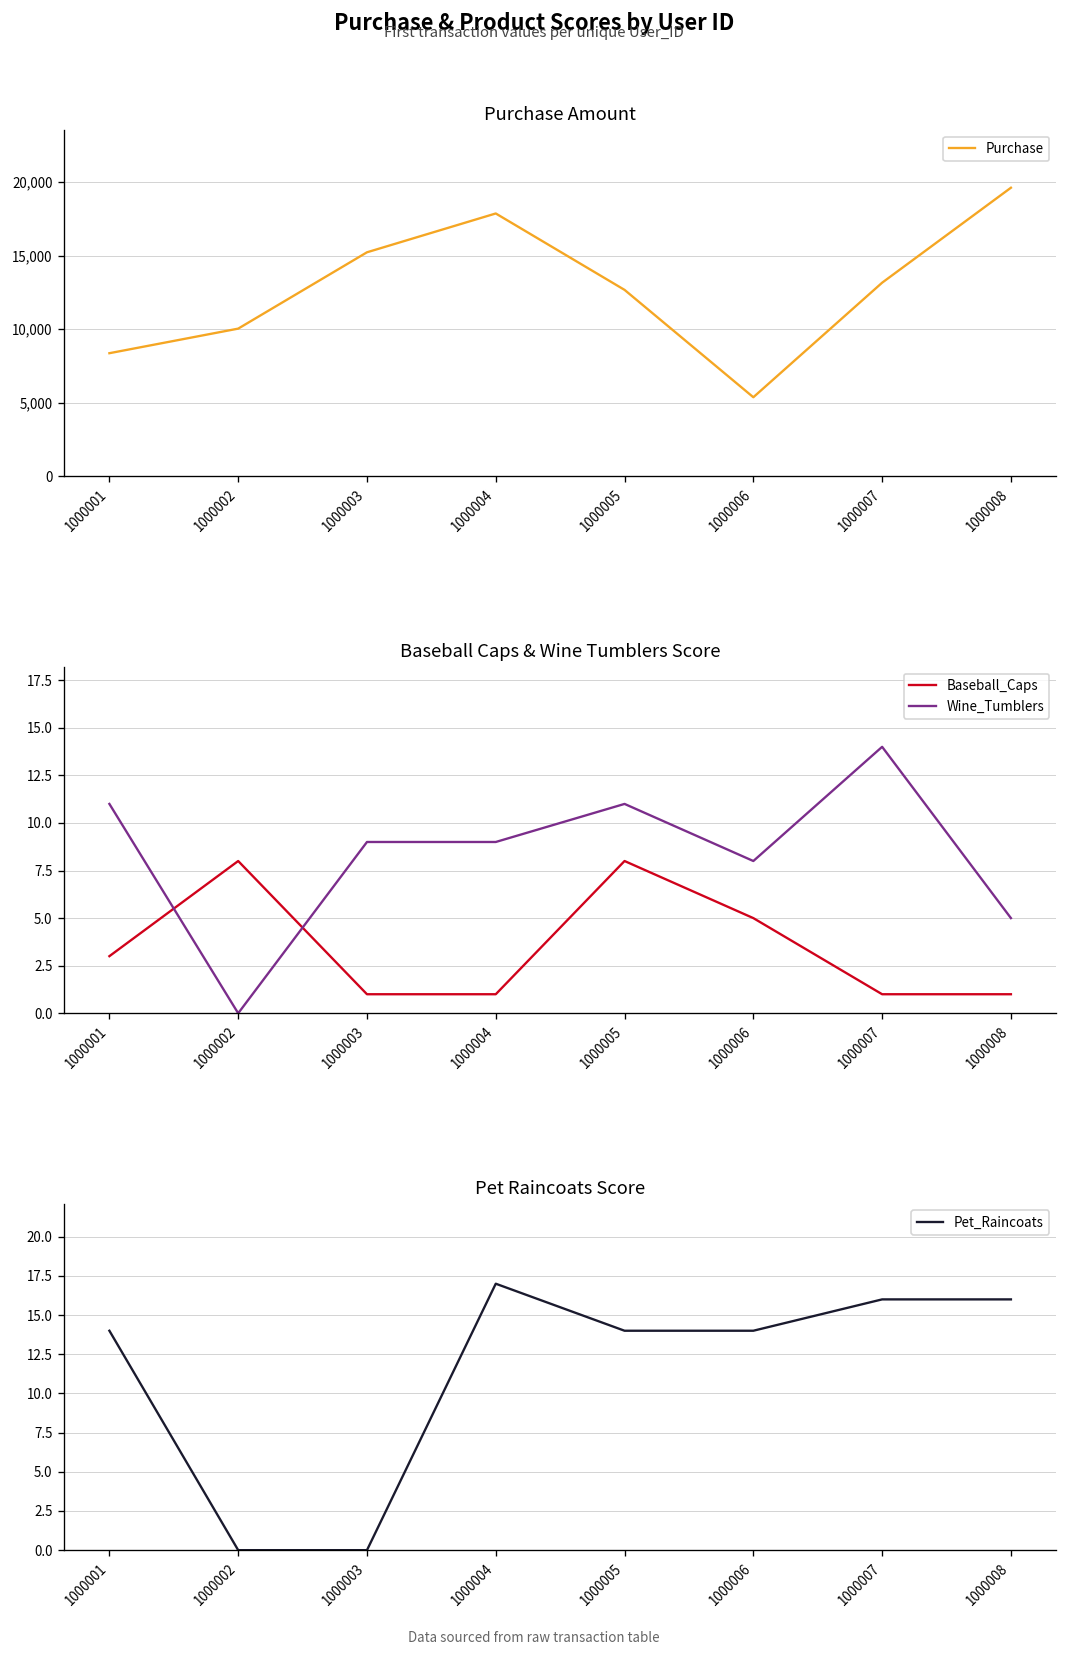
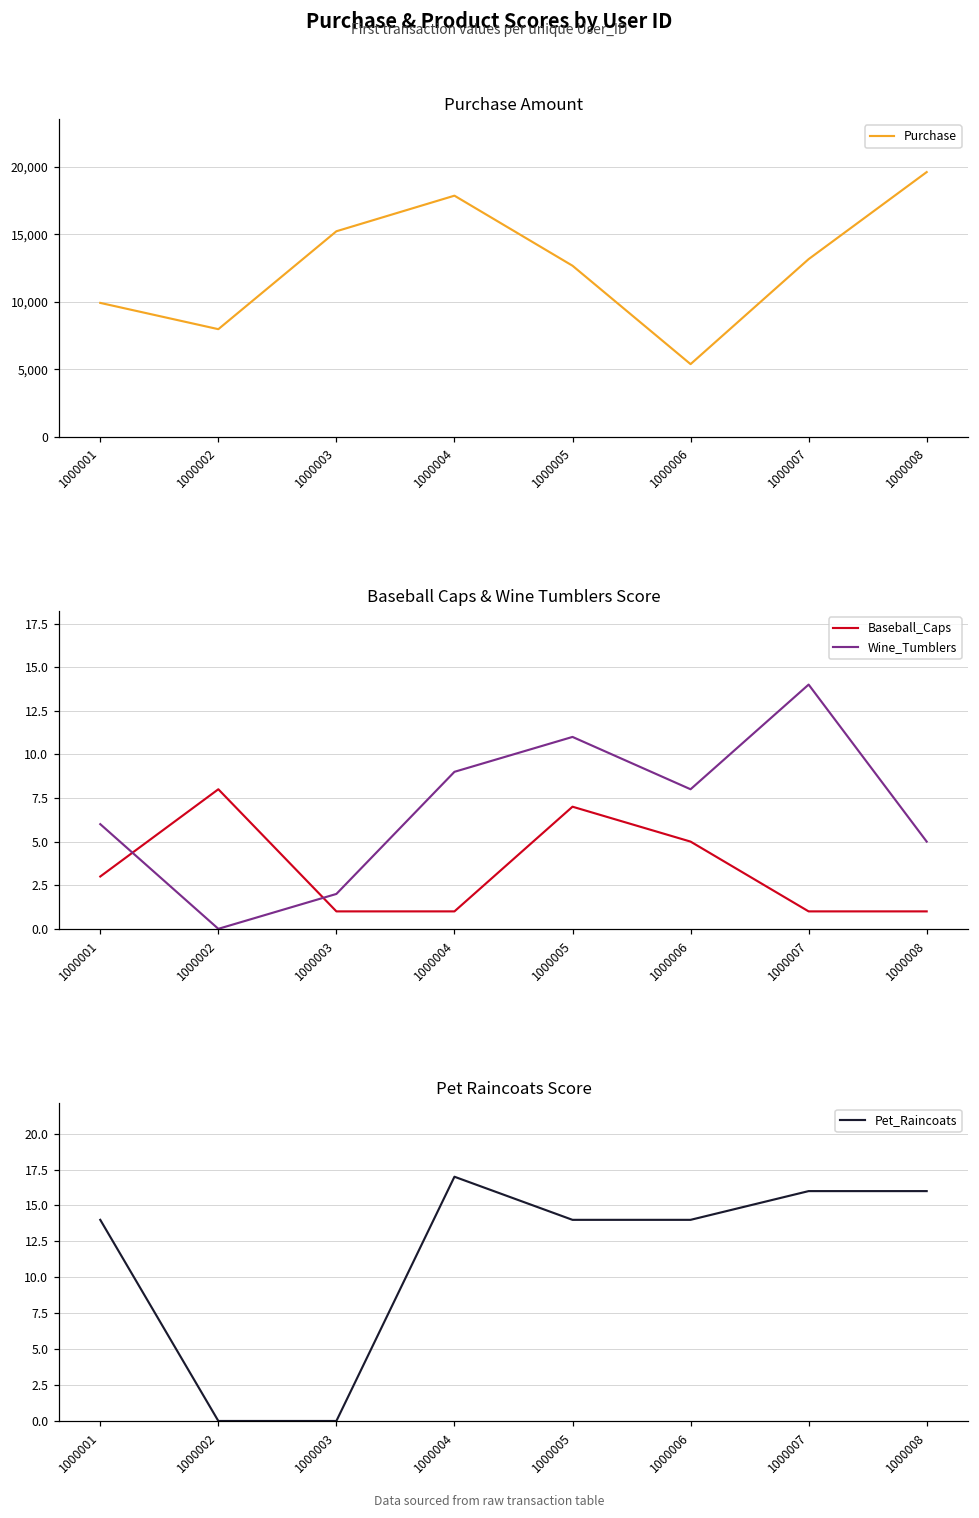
Purchase Amount, 1000001: 8,400 -> 9,900
Purchase Amount, 1000002: 10,000 -> 8,000
Baseball Caps & Wine Tumblers Score, Wine_Tumblers, 1000001: 11 -> 6
Baseball Caps & Wine Tumblers Score, Wine_Tumblers, 1000003: 9 -> 2
Baseball Caps & Wine Tumblers Score, Baseball_Caps, 1000005: 8 -> 7
